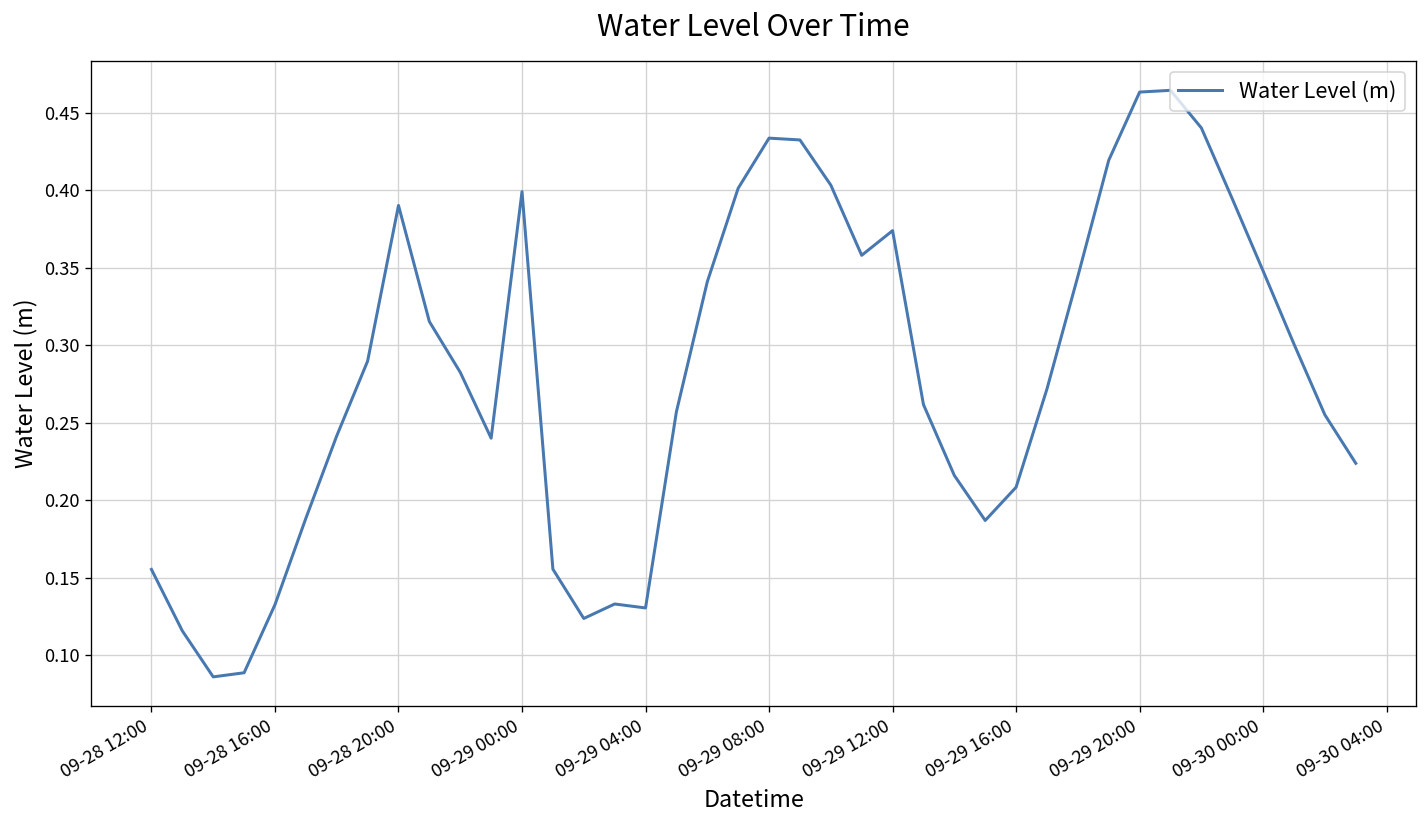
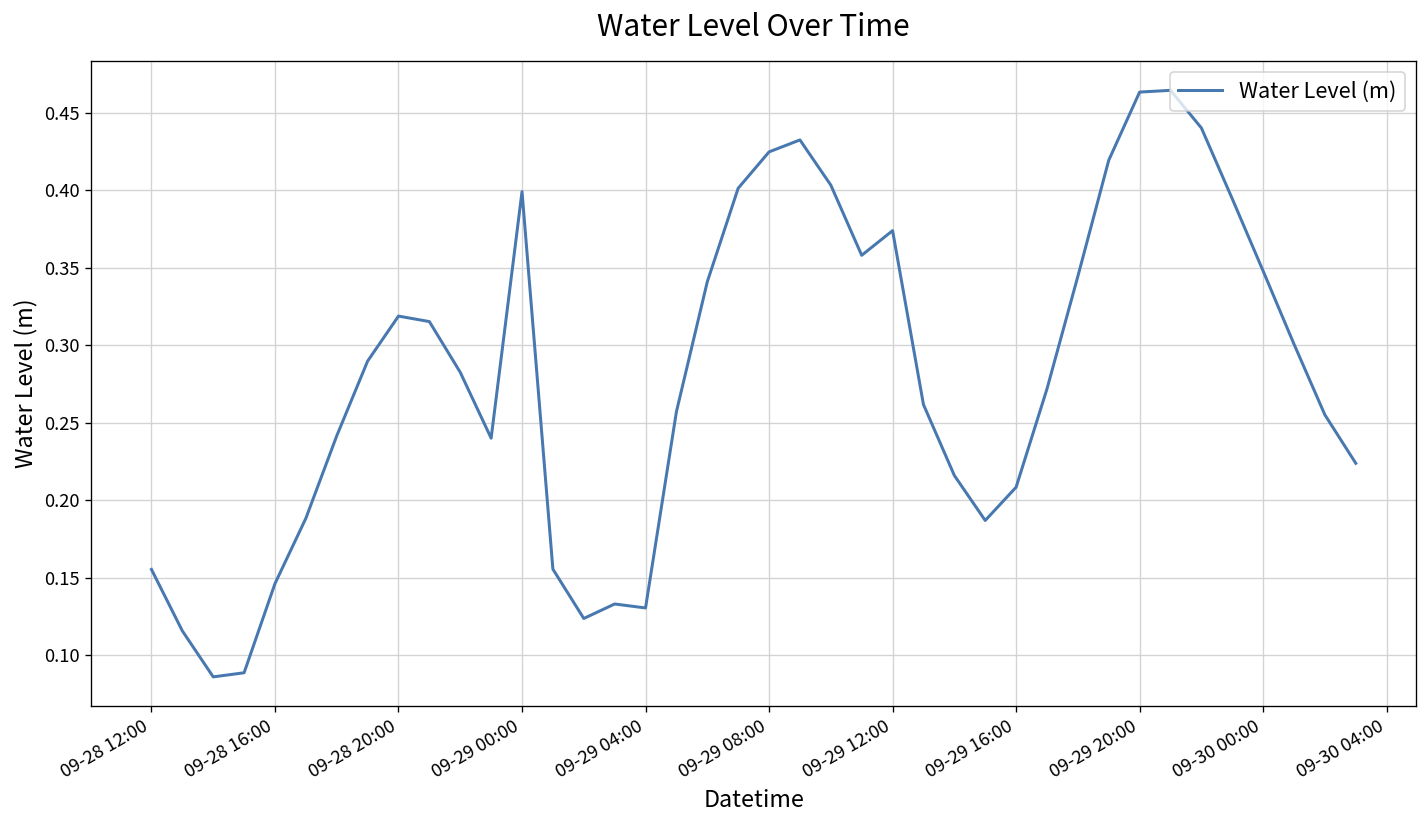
09-28 16:00: 0.133 -> 0.146
09-28 20:00: 0.390 -> 0.319
09-29 08:00: 0.434 -> 0.425
